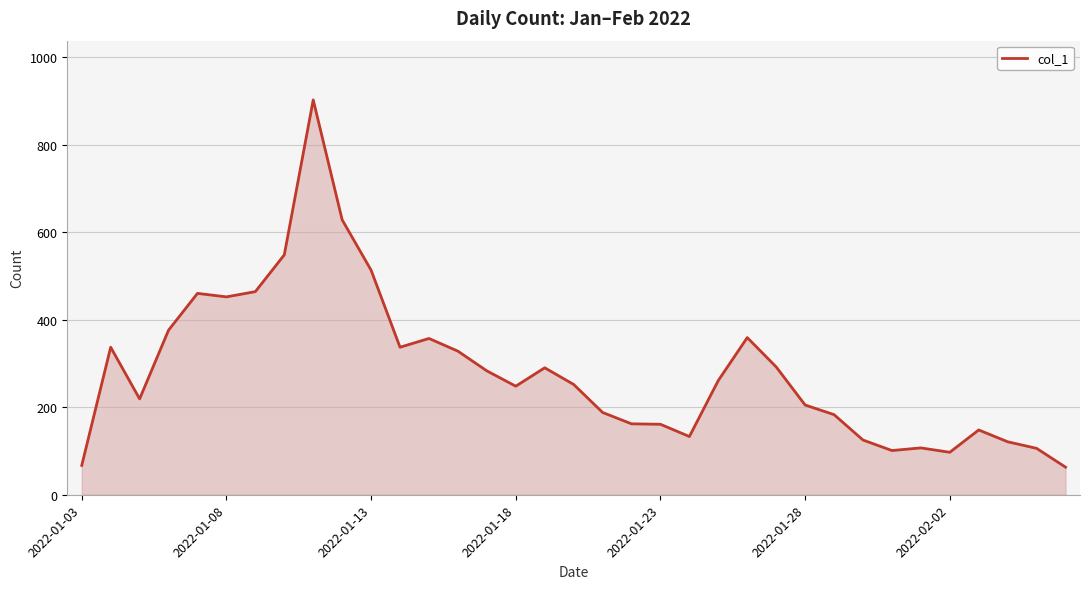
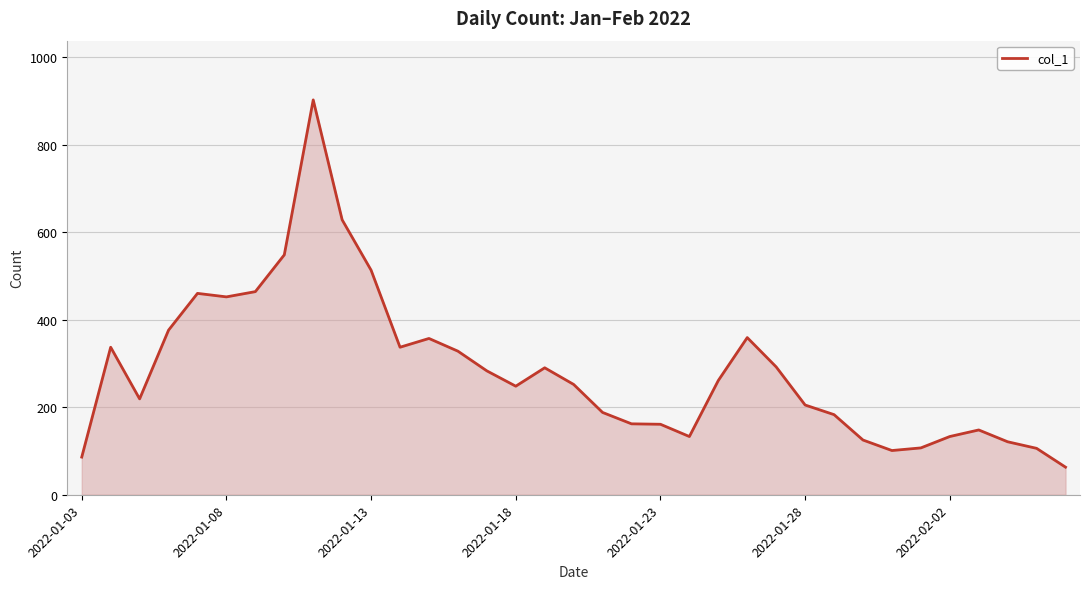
2022-01-03: 70 -> 90
2022-02-02: 100 -> 130
